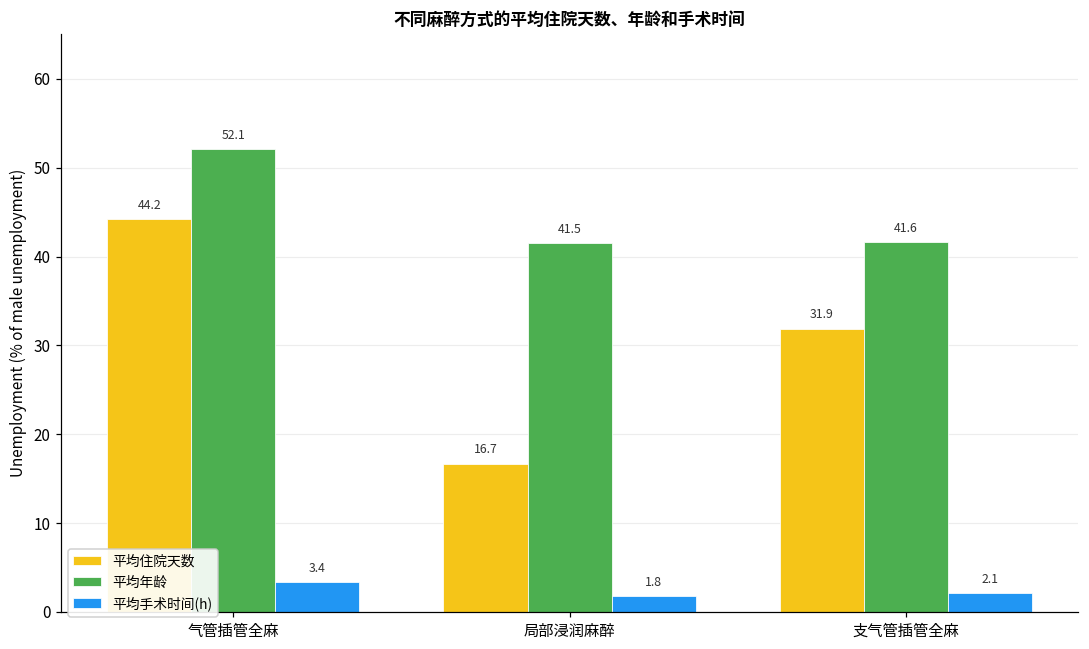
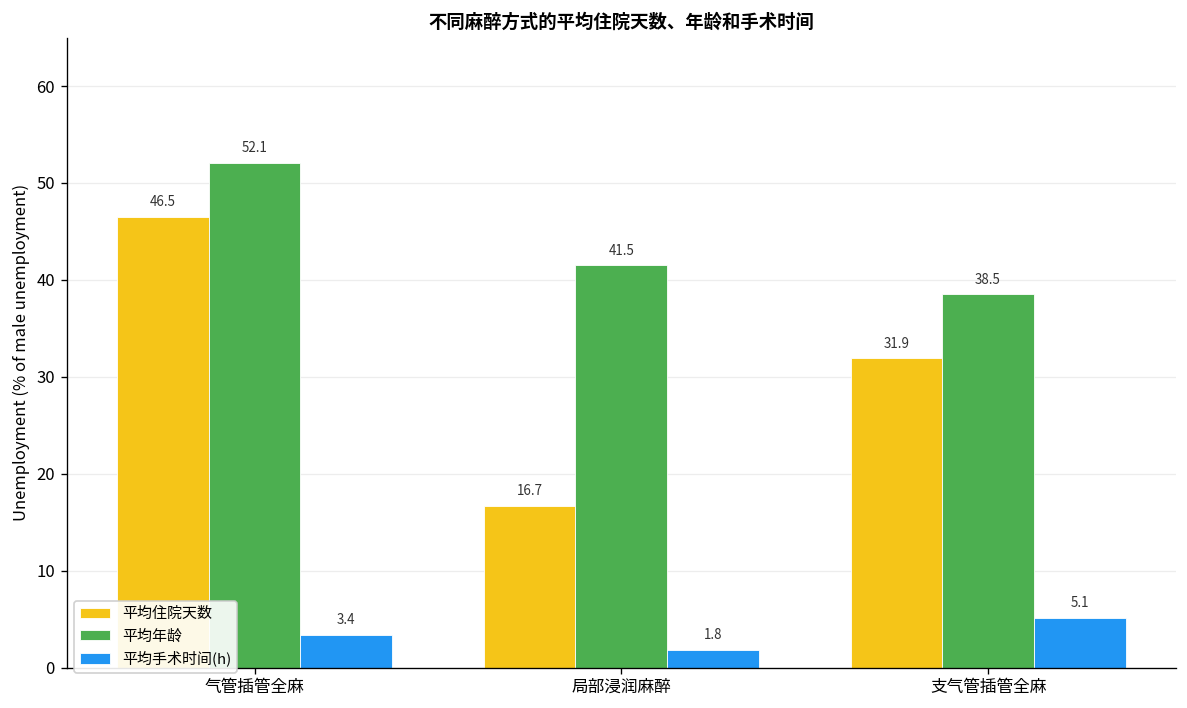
平均住院天数, 气管插管全麻: 44.2 -> 46.5
平均年龄, 支气管插管全麻: 41.6 -> 38.5
平均手术时间(h), 支气管插管全麻: 2.1 -> 5.1
